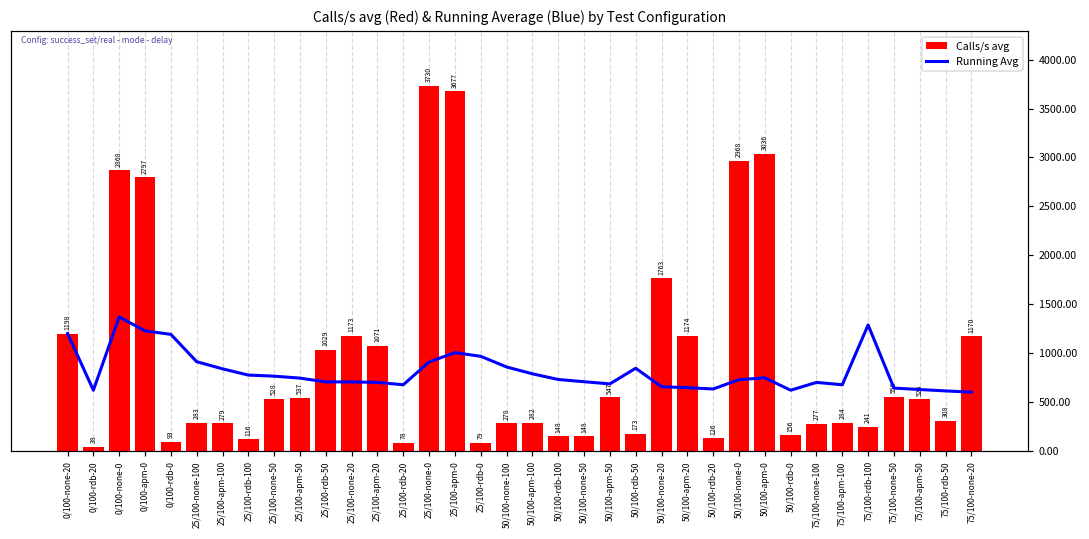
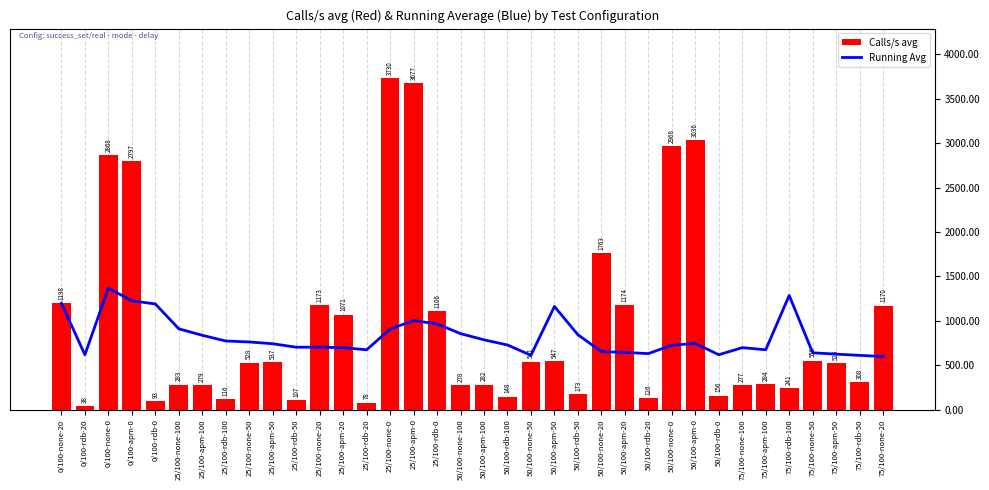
Calls/s avg, 25/100-rdb-50: 1029 -> 107
Calls/s avg, 25/100-rdb-0: 79 -> 1106
Calls/s avg, 50/100-none-50: 148 -> 541
Running Avg, 50/100-none-50: 700 -> 600
Running Avg, 50/100-apm-50: 700 -> 1200
